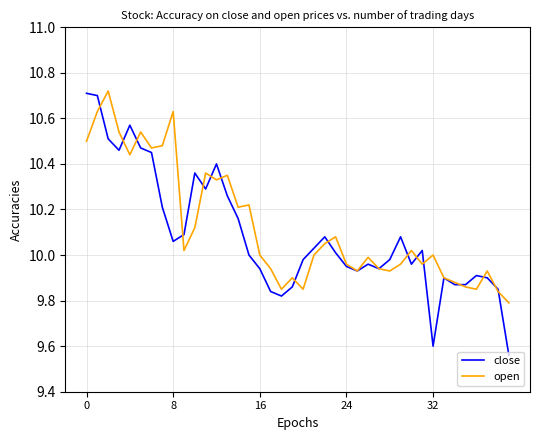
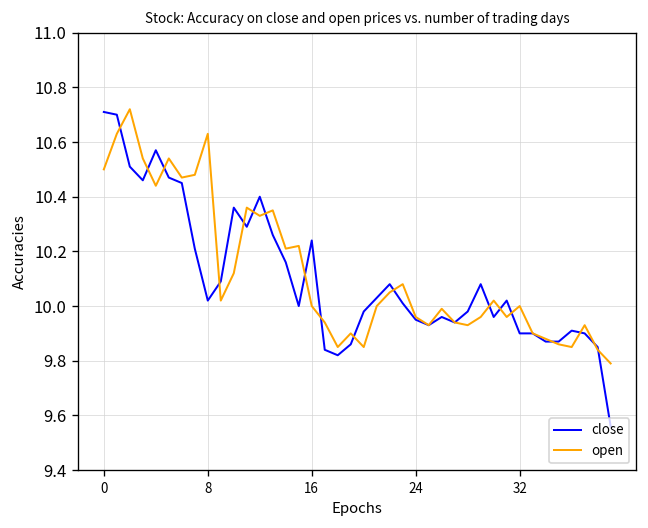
close, 8: 10.06 -> 10.02
close, 16: 9.94 -> 10.24
close, 32: 9.6 -> 9.9
